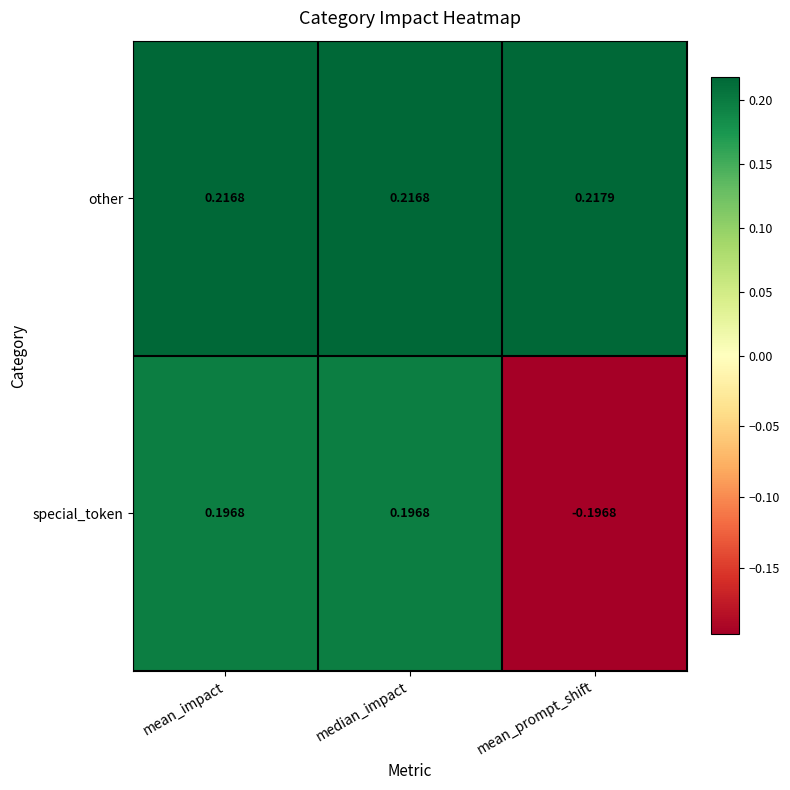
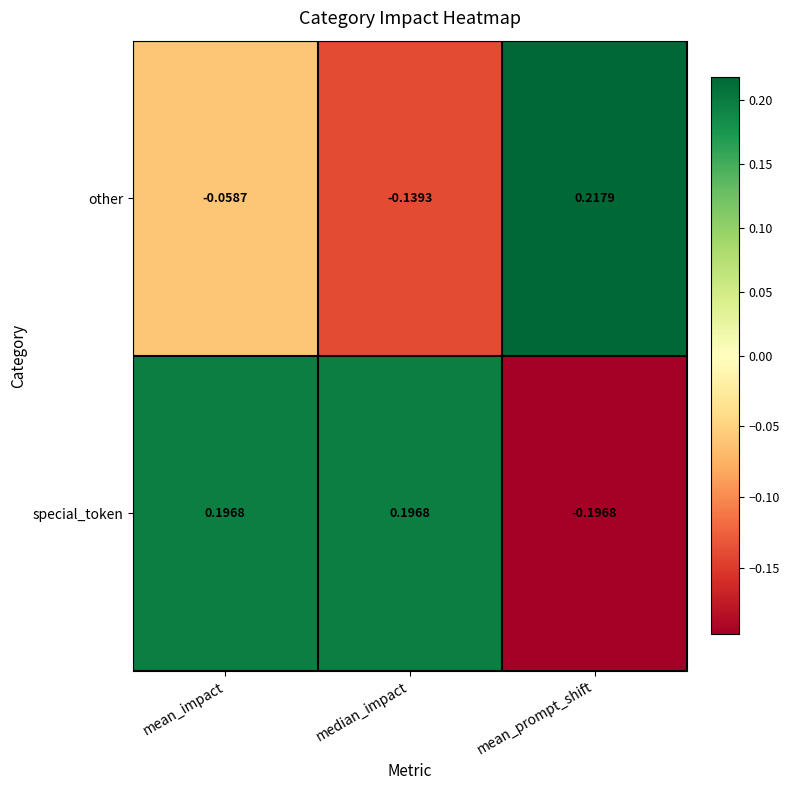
other, mean_impact: 0.2168 -> -0.0587
other, median_impact: 0.2168 -> -0.1393
